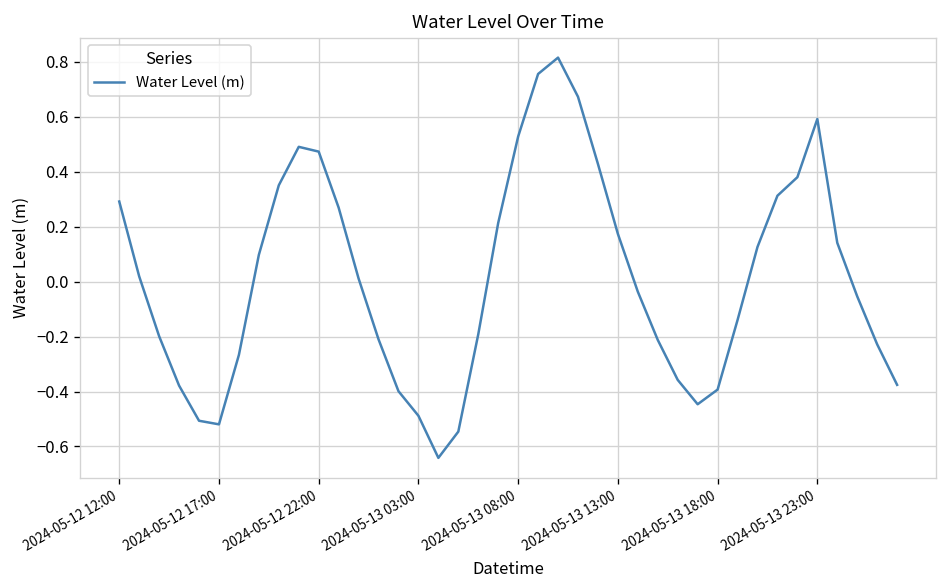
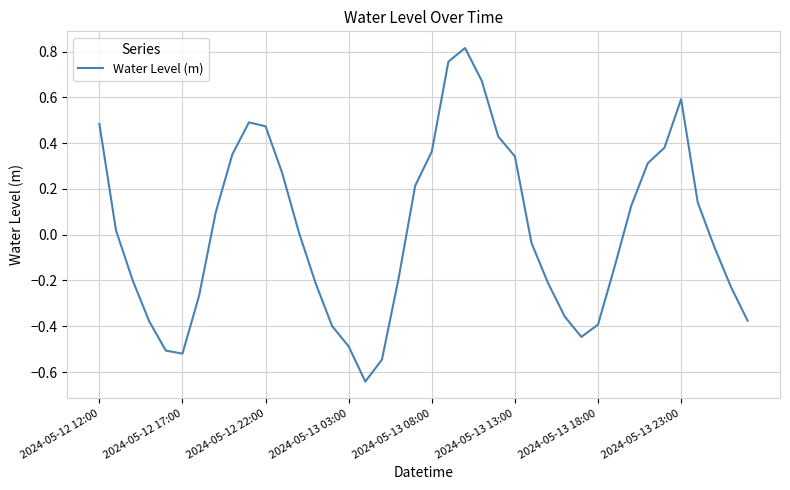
2024-05-12 12:00: 0.29 -> 0.48
2024-05-13 08:00: 0.53 -> 0.36
2024-05-13 13:00: 0.17 -> 0.34
